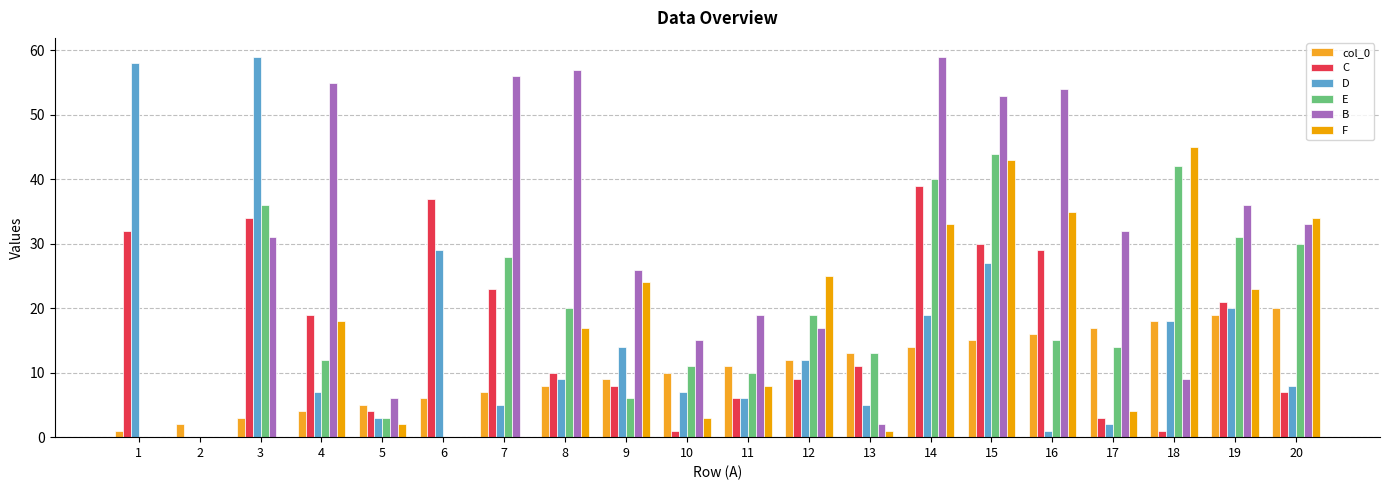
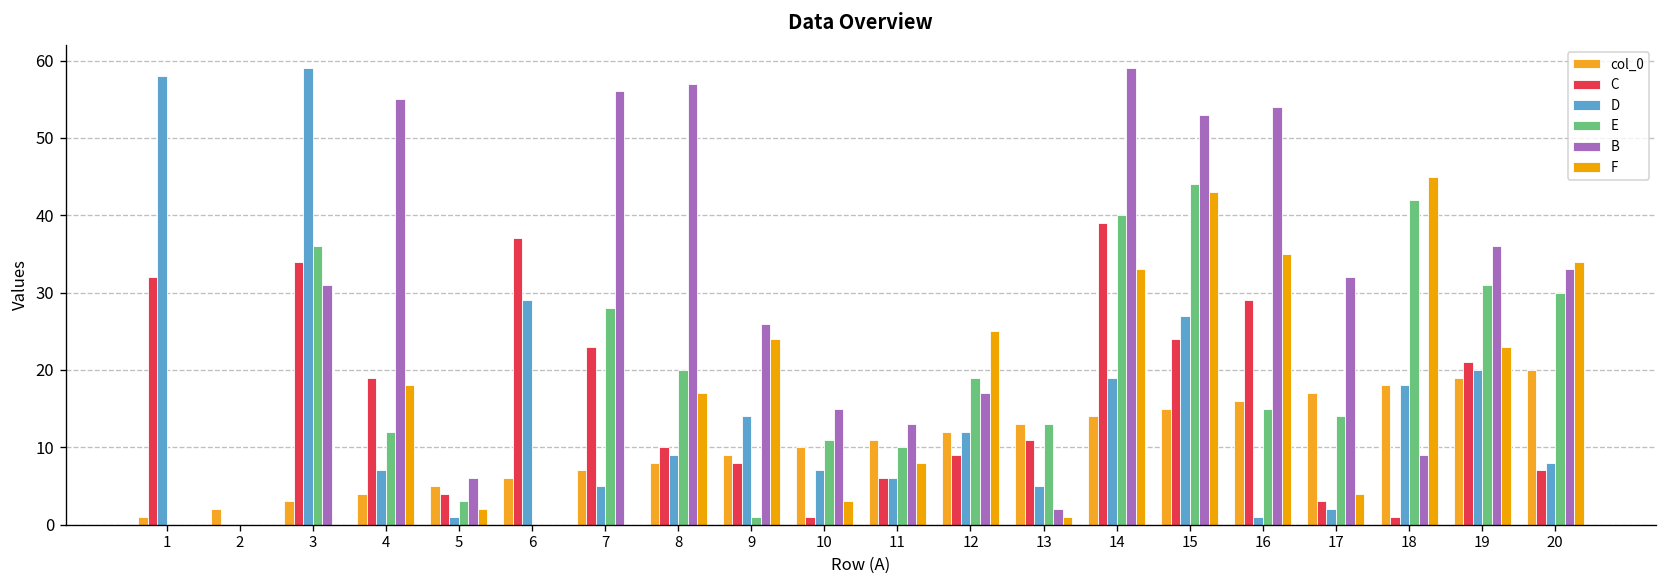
D, 5: 3 -> 1
E, 9: 6 -> 1
B, 11: 19 -> 13
C, 15: 30 -> 24
